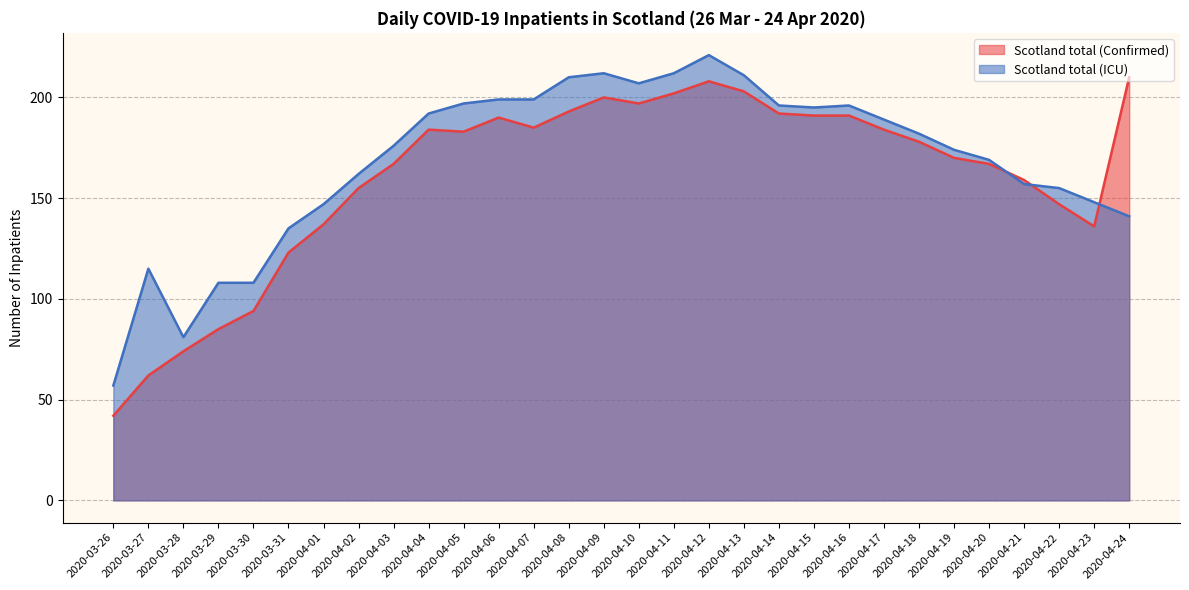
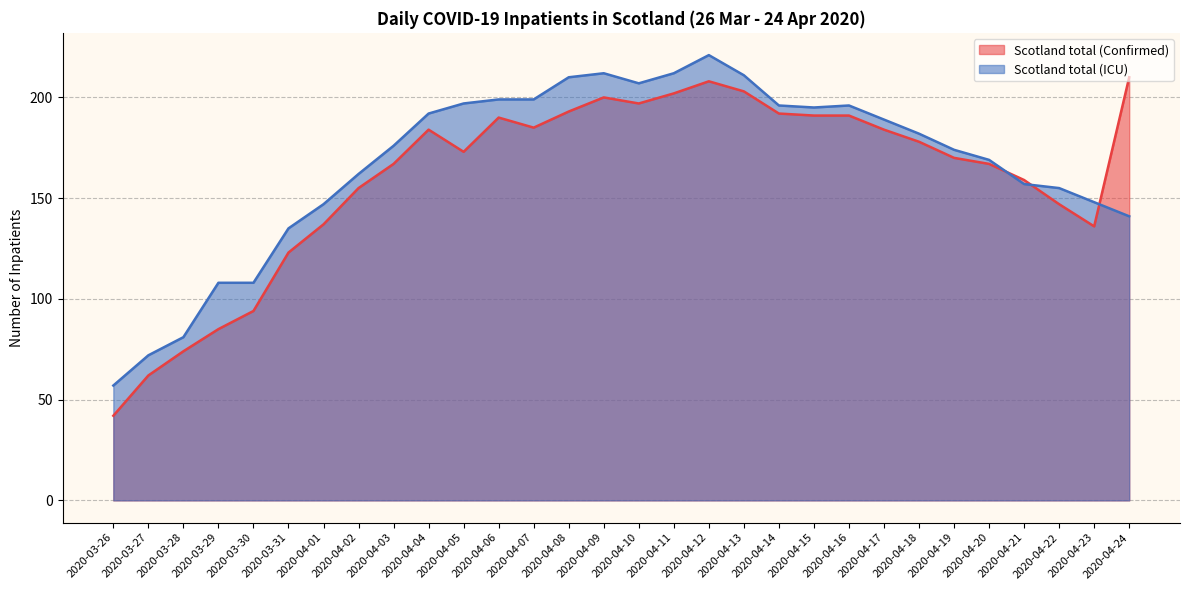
Scotland total (ICU), 2020-03-27: 115 -> 72
Scotland total (Confirmed), 2020-04-05: 183 -> 173
